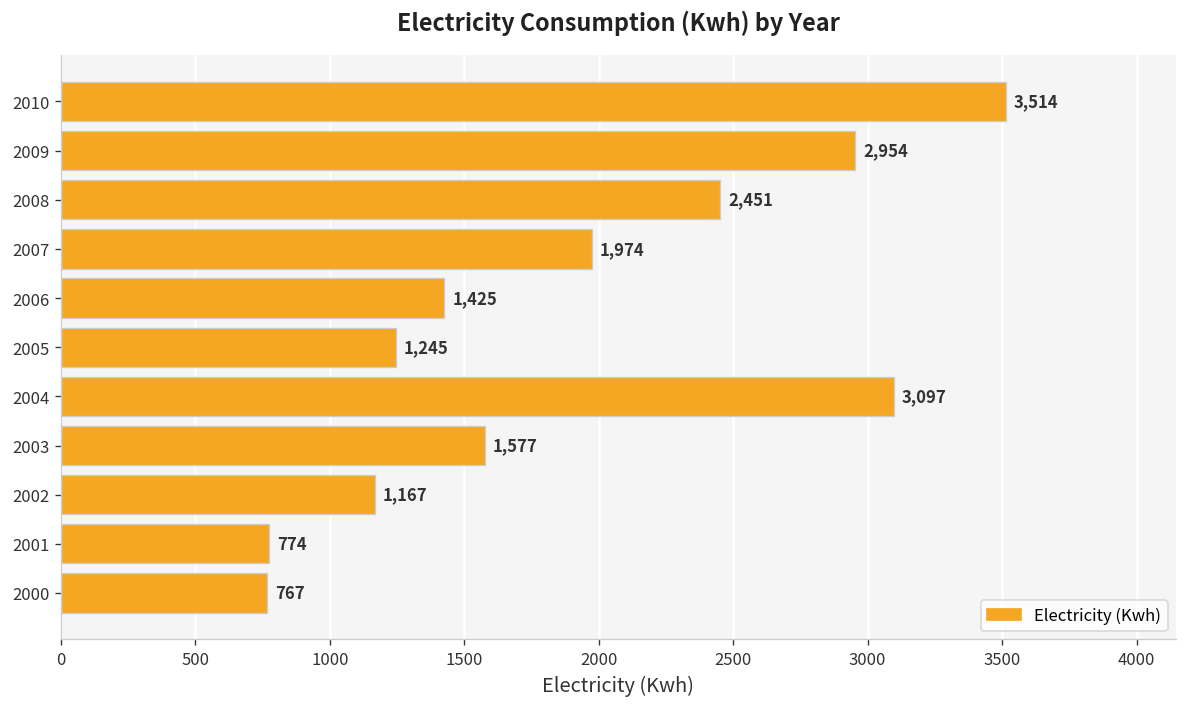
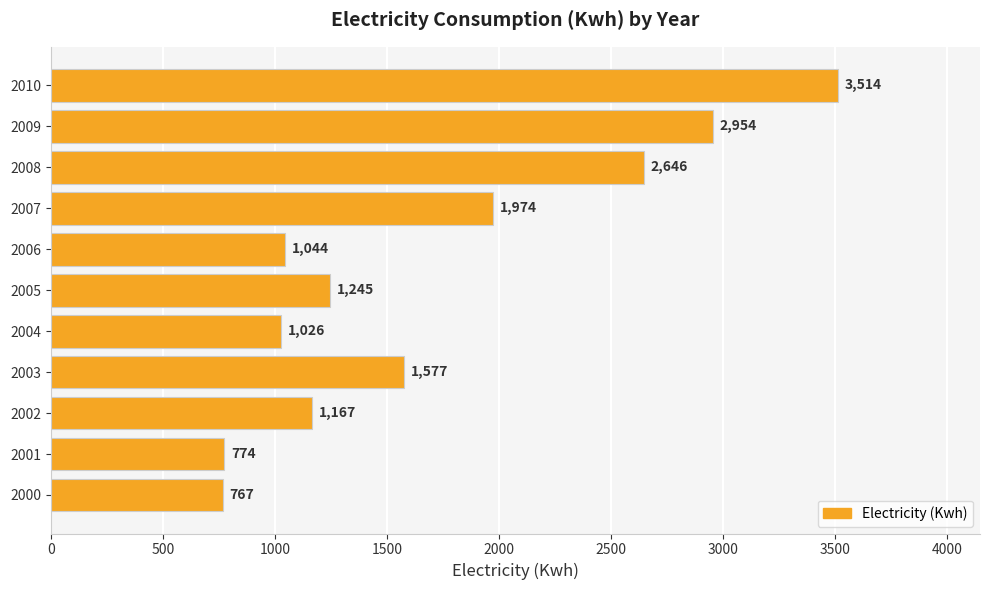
2008: 2,451 -> 2,646
2006: 1,425 -> 1,044
2004: 3,097 -> 1,026
